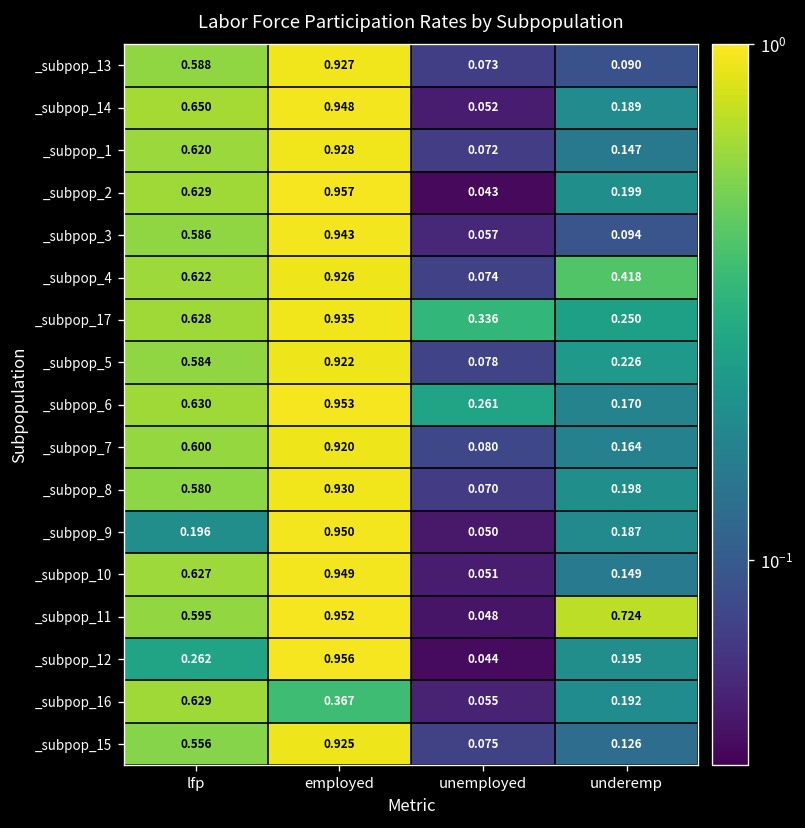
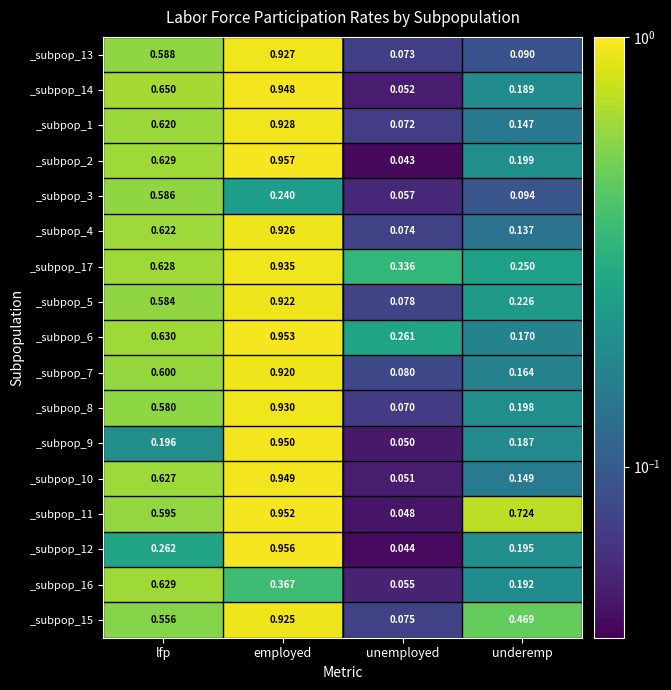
_subpop_3, employed: 0.943 -> 0.240
_subpop_4, underemp: 0.418 -> 0.137
_subpop_15, underemp: 0.126 -> 0.469
